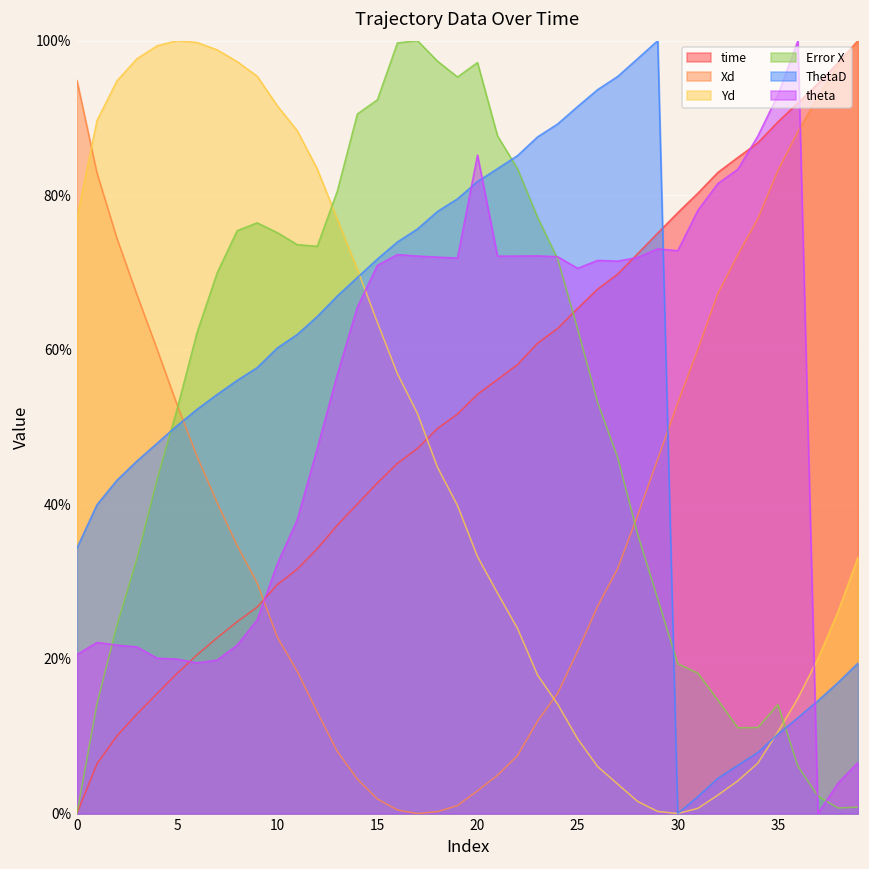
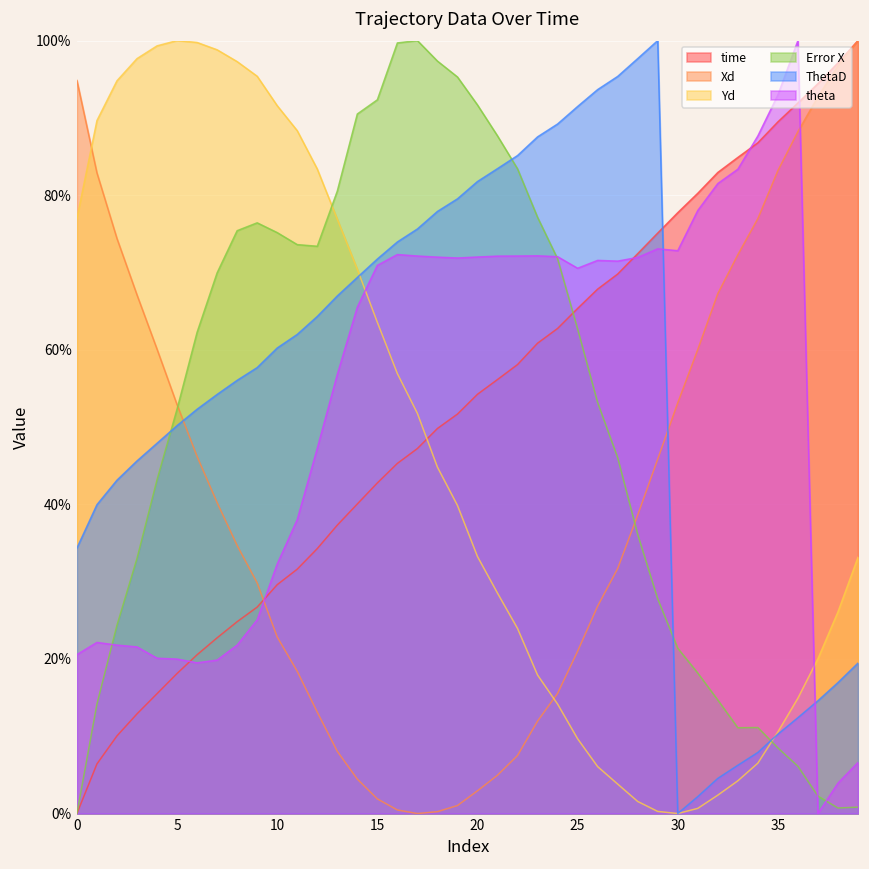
Error X, 20: 97% -> 92%
theta, 20: 85% -> 72%
Error X, 30: 19% -> 21%
Error X, 35: 14% -> 8%
